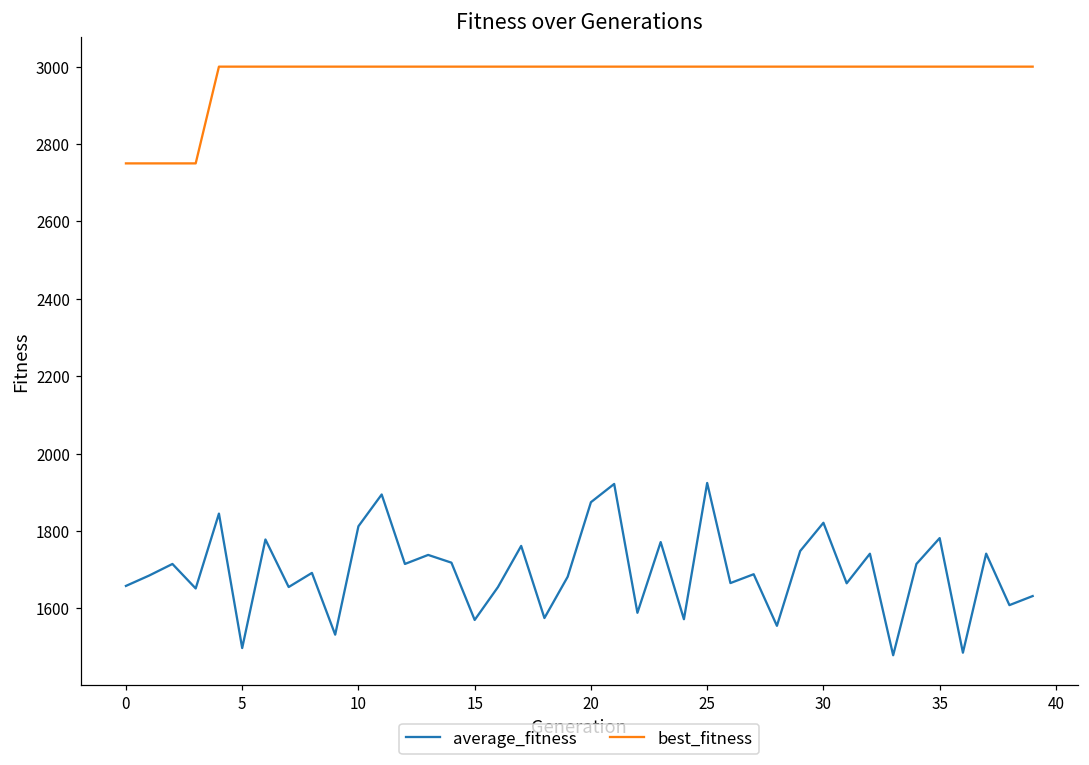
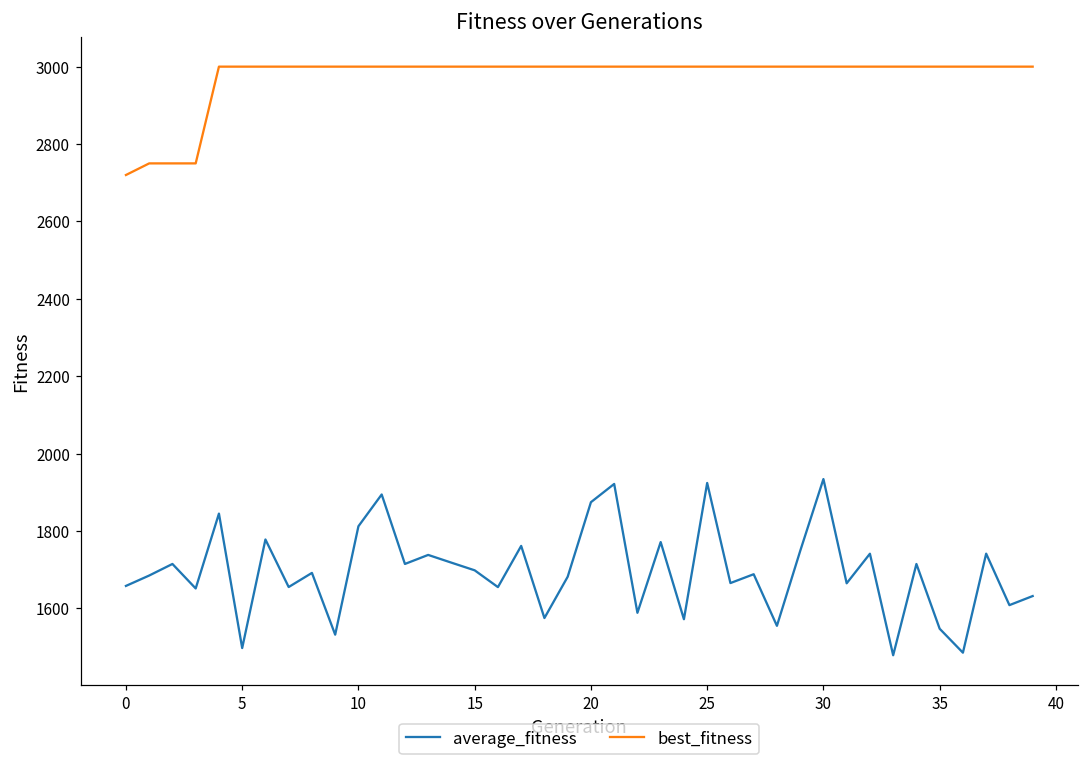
best_fitness, 0: 2750 -> 2720
average_fitness, 15: 1570 -> 1700
average_fitness, 30: 1820 -> 1930
average_fitness, 35: 1780 -> 1550
